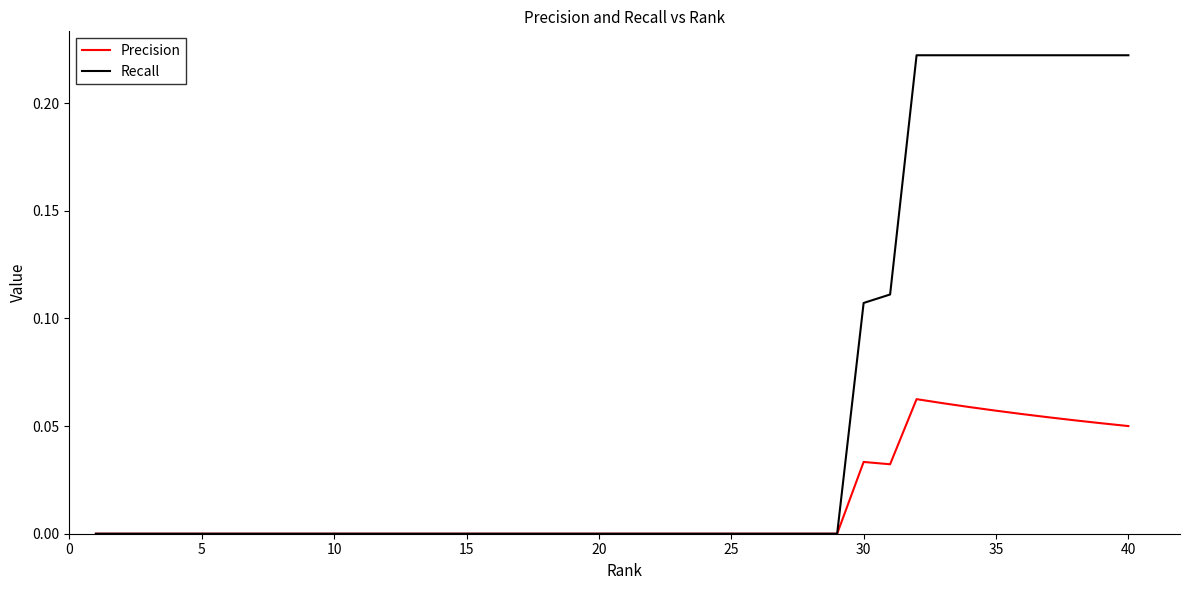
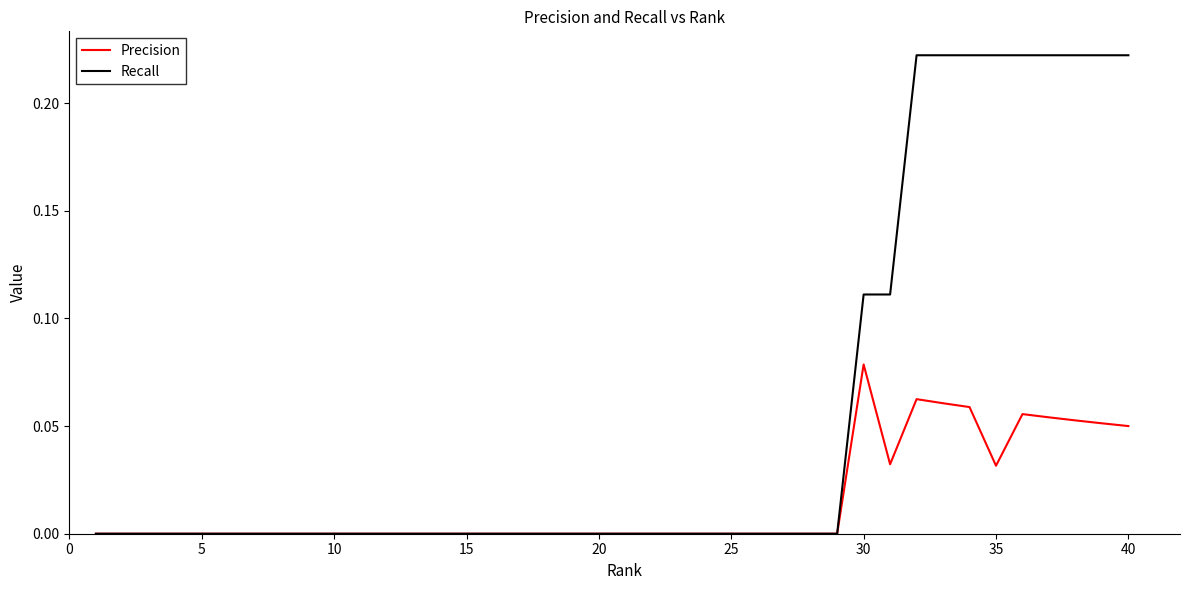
Precision, 30: 0.033 -> 0.079
Recall, 30: 0.107 -> 0.111
Precision, 35: 0.057 -> 0.032
